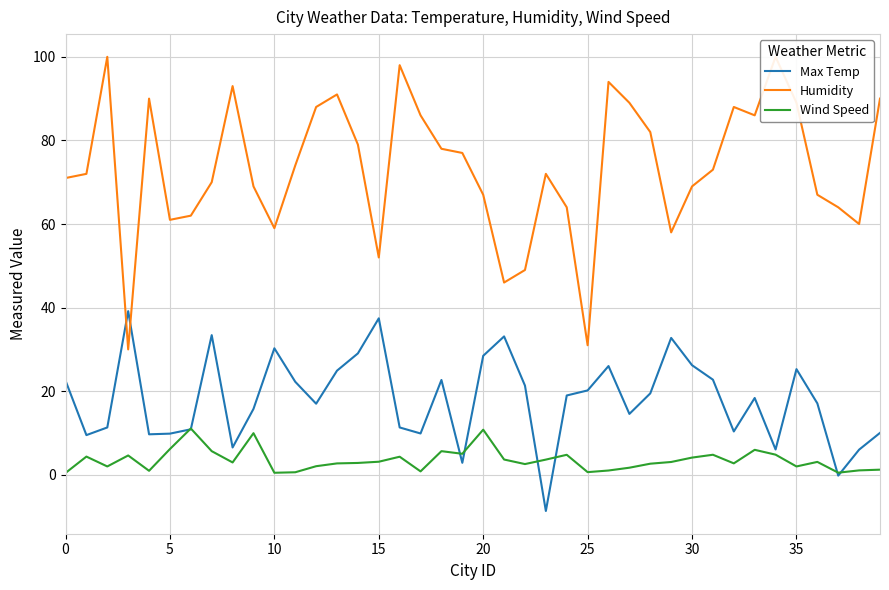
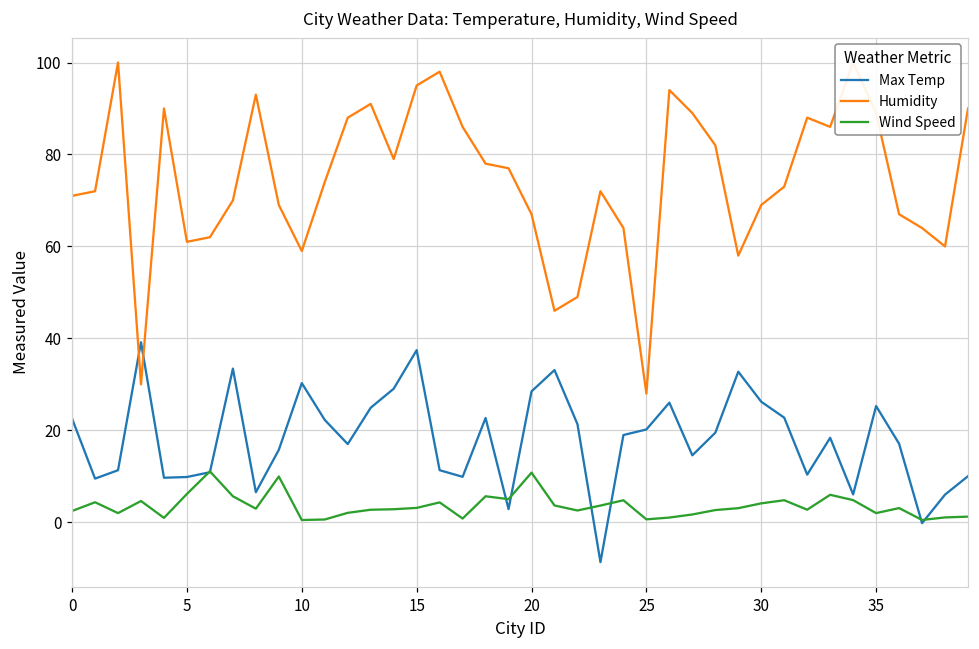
Wind Speed, 0: 0 -> 2
Humidity, 15: 52 -> 95
Humidity, 25: 31 -> 28
